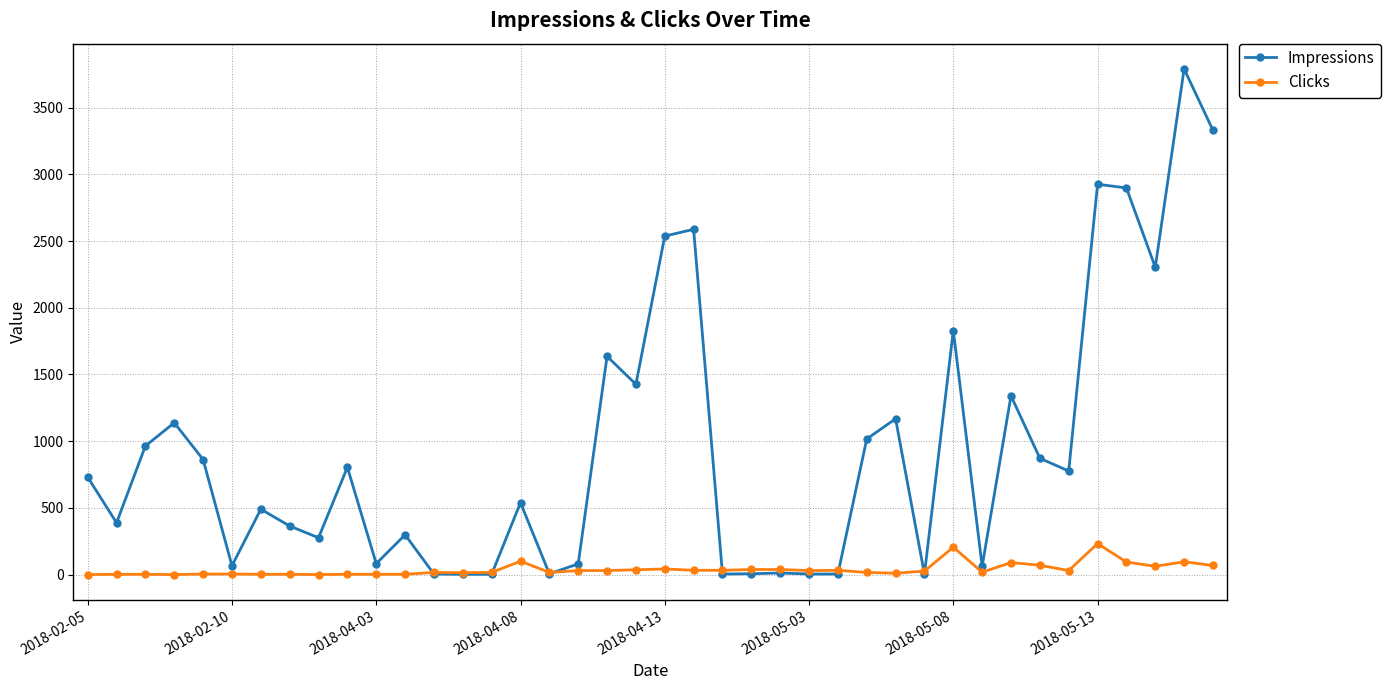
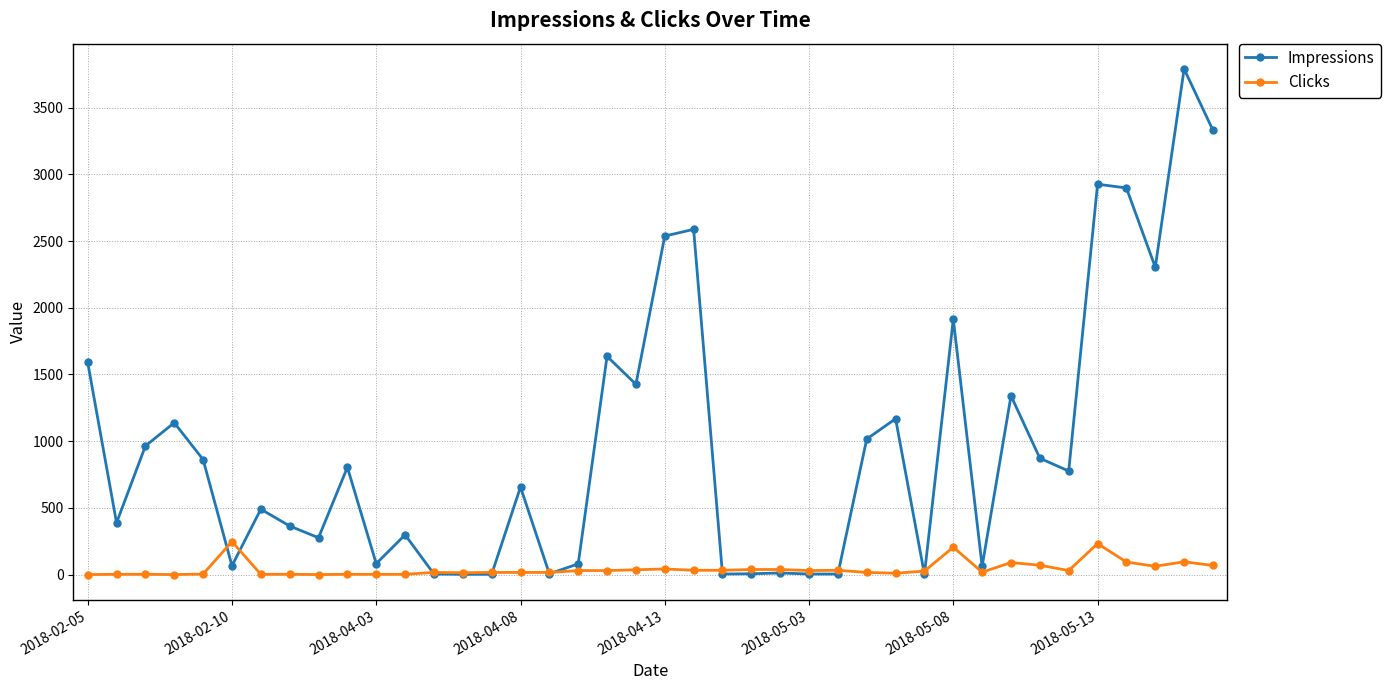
Impressions, 2018-02-05: 730 -> 1590
Clicks, 2018-02-10: 0 -> 250
Impressions, 2018-04-08: 540 -> 660
Clicks, 2018-04-08: 100 -> 20
Impressions, 2018-05-08: 1830 -> 1910
